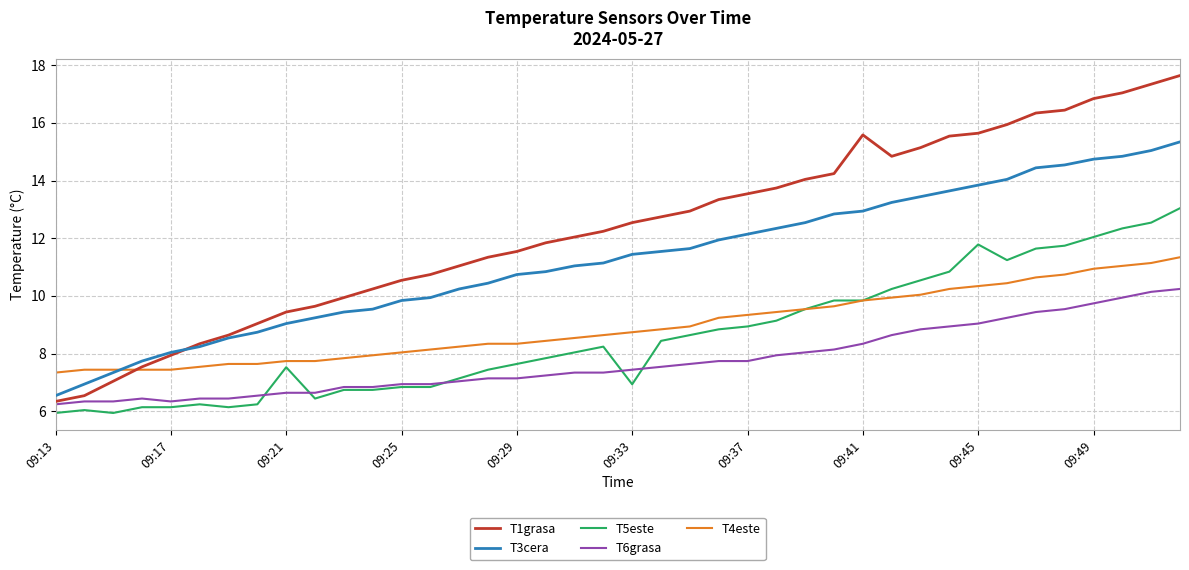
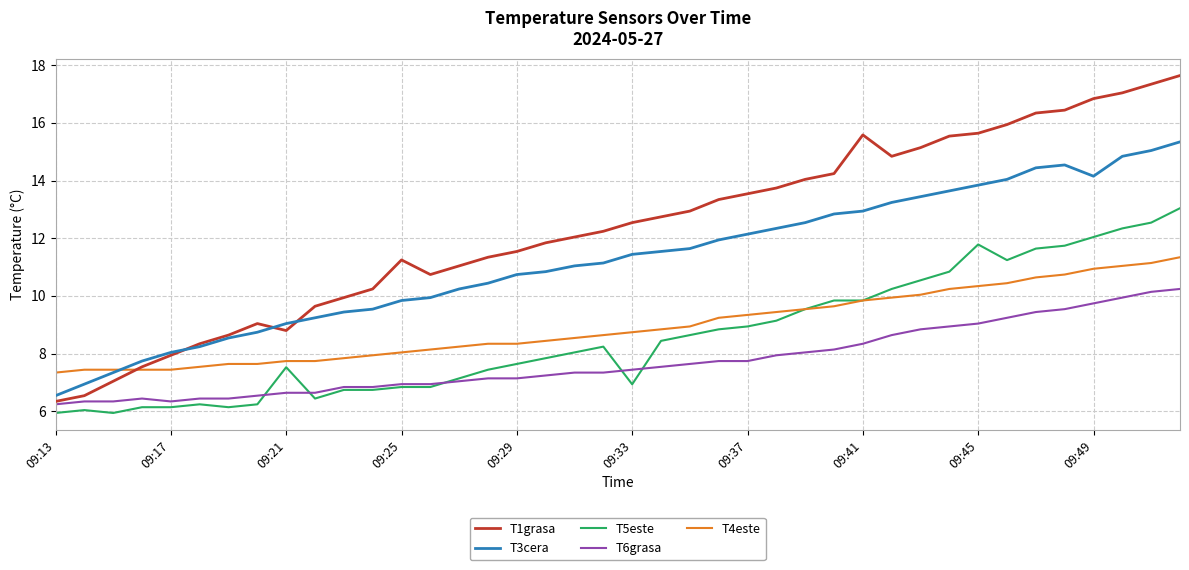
T1grasa, 09:21: 9.4 -> 8.8
T1grasa, 09:25: 10.5 -> 11.2
T3cera, 09:49: 14.7 -> 14.2
